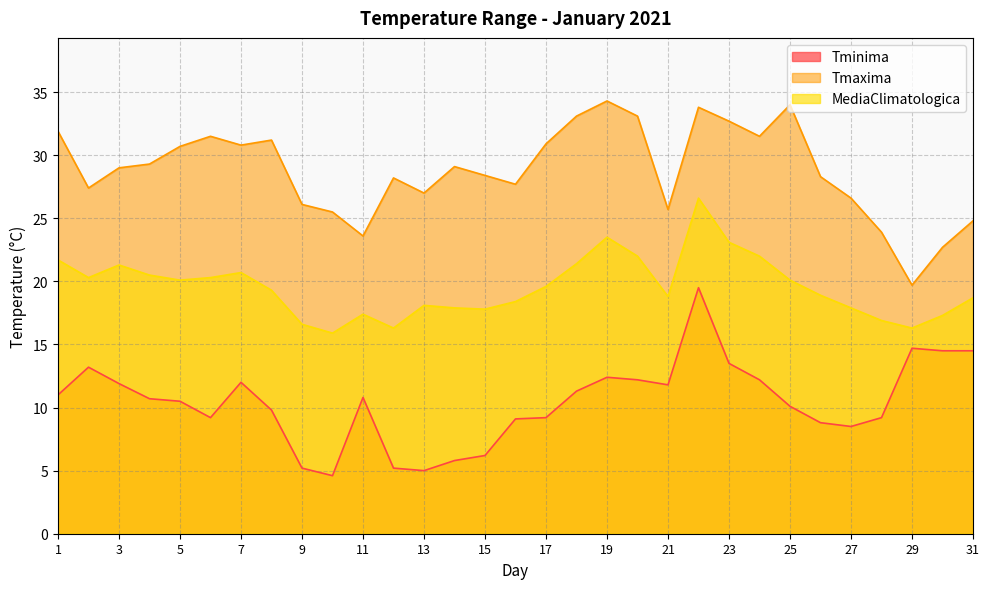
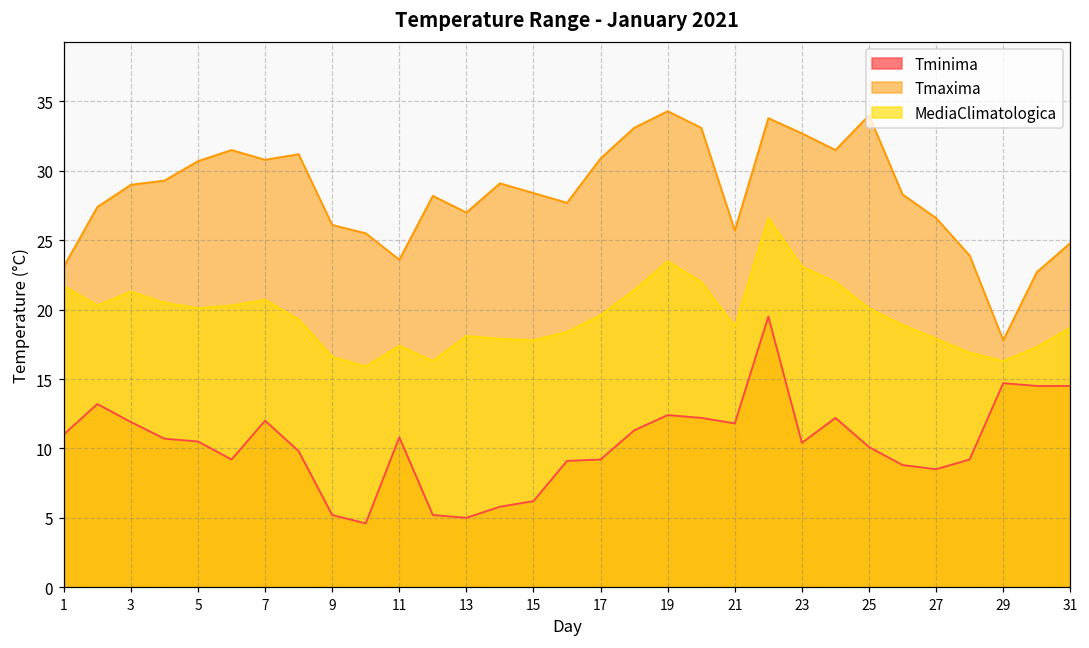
Tmaxima, 1: 31.9 -> 23.1
Tminima, 23: 13.5 -> 10.4
Tmaxima, 29: 19.7 -> 17.8
